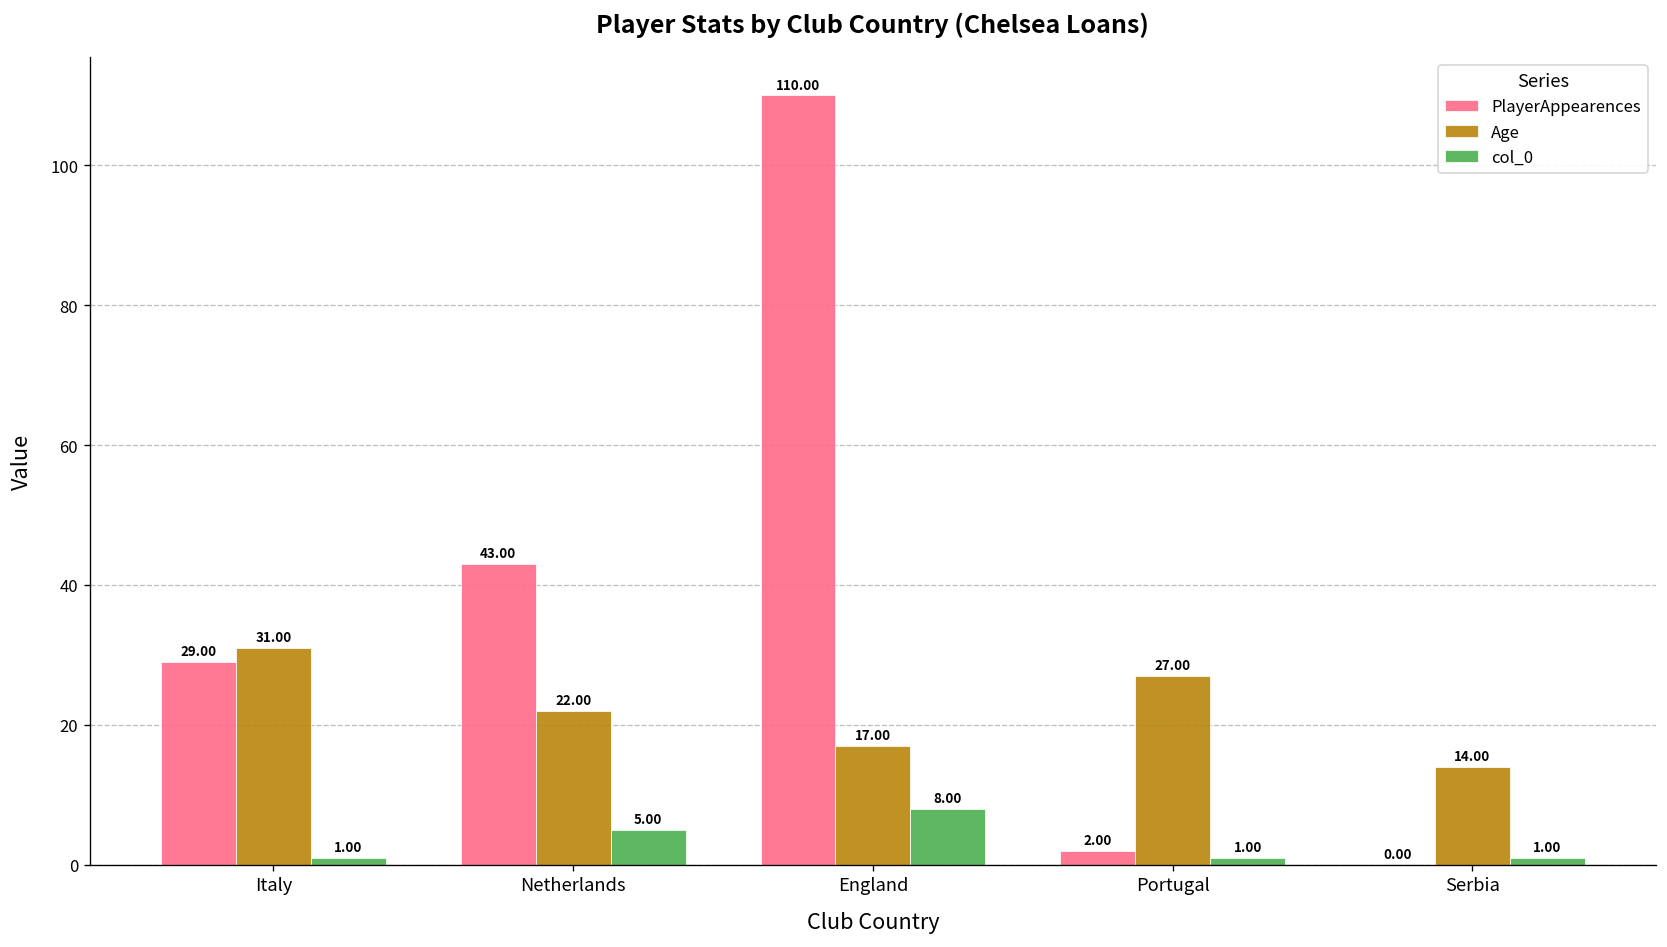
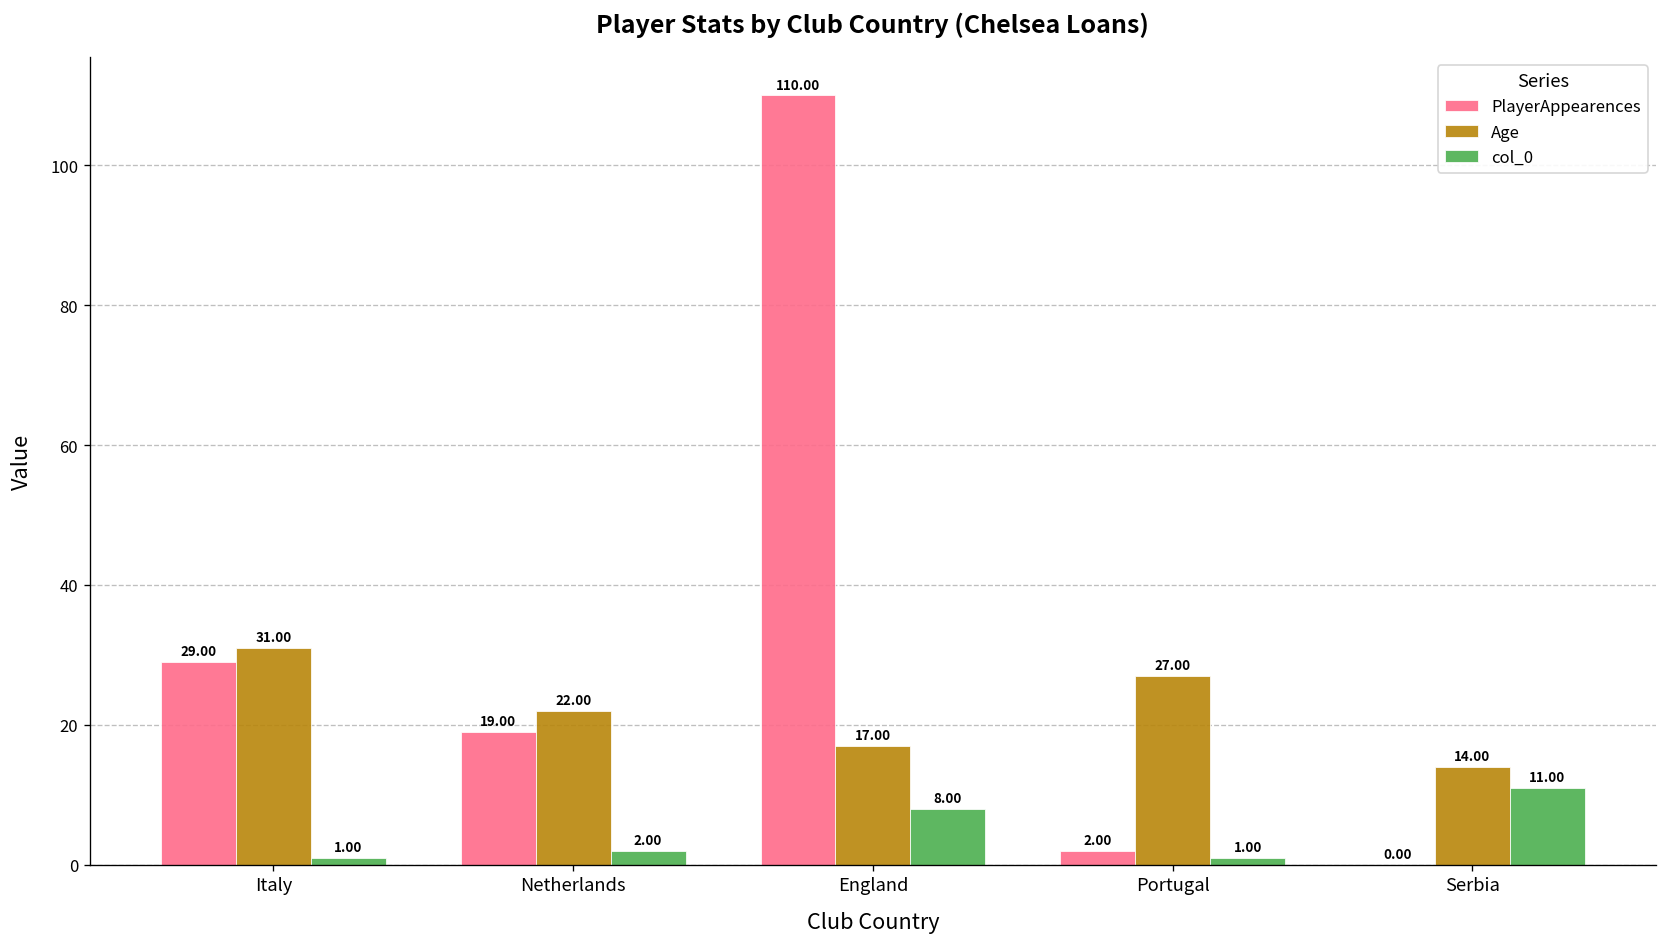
PlayerAppearences, Netherlands: 43.00 -> 19.00
col_0, Netherlands: 5.00 -> 2.00
col_0, Serbia: 1.00 -> 11.00
